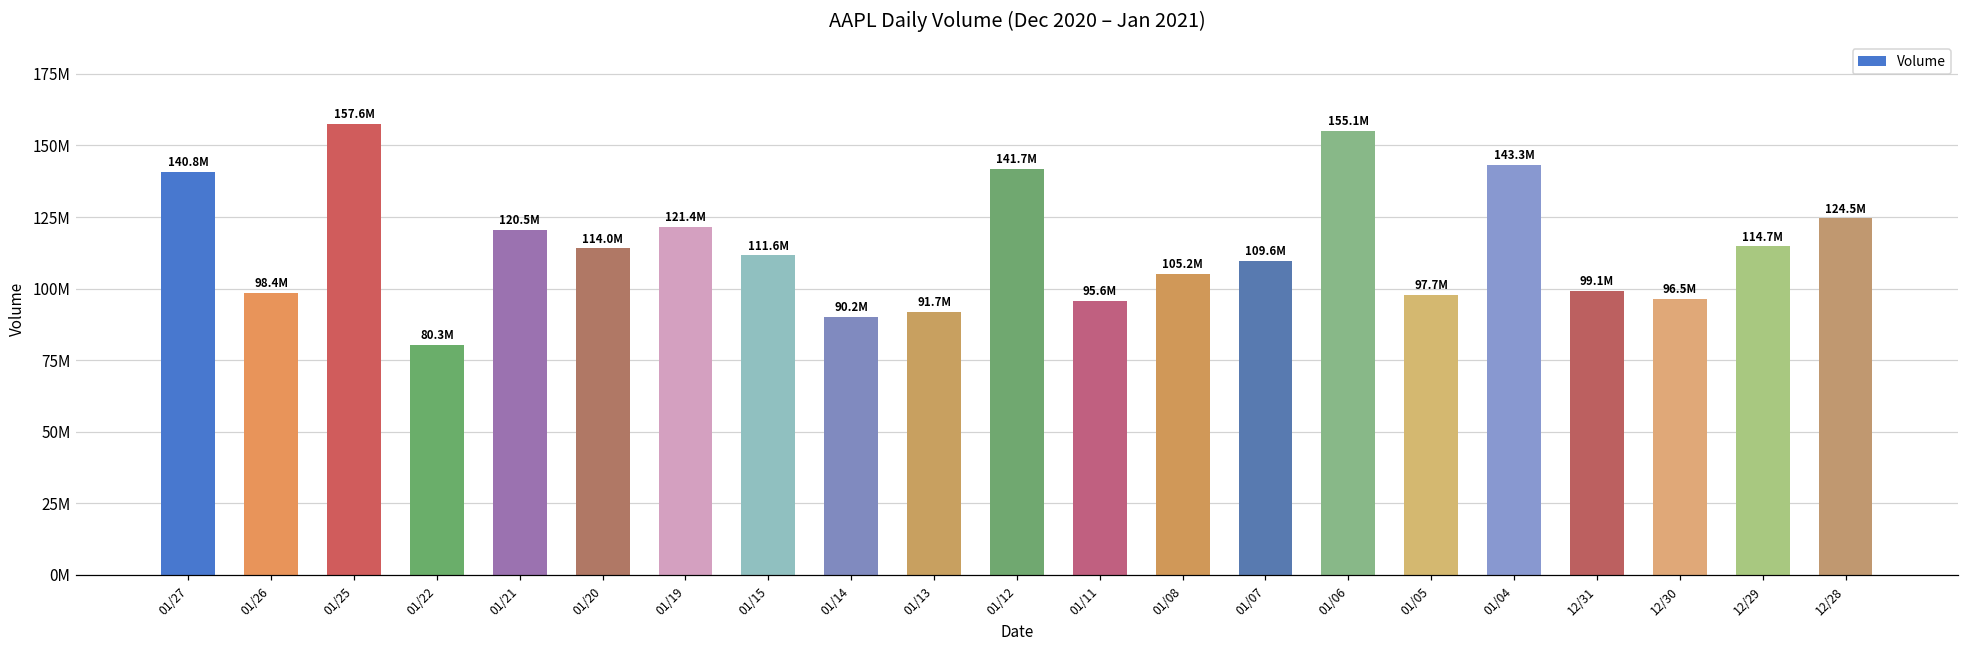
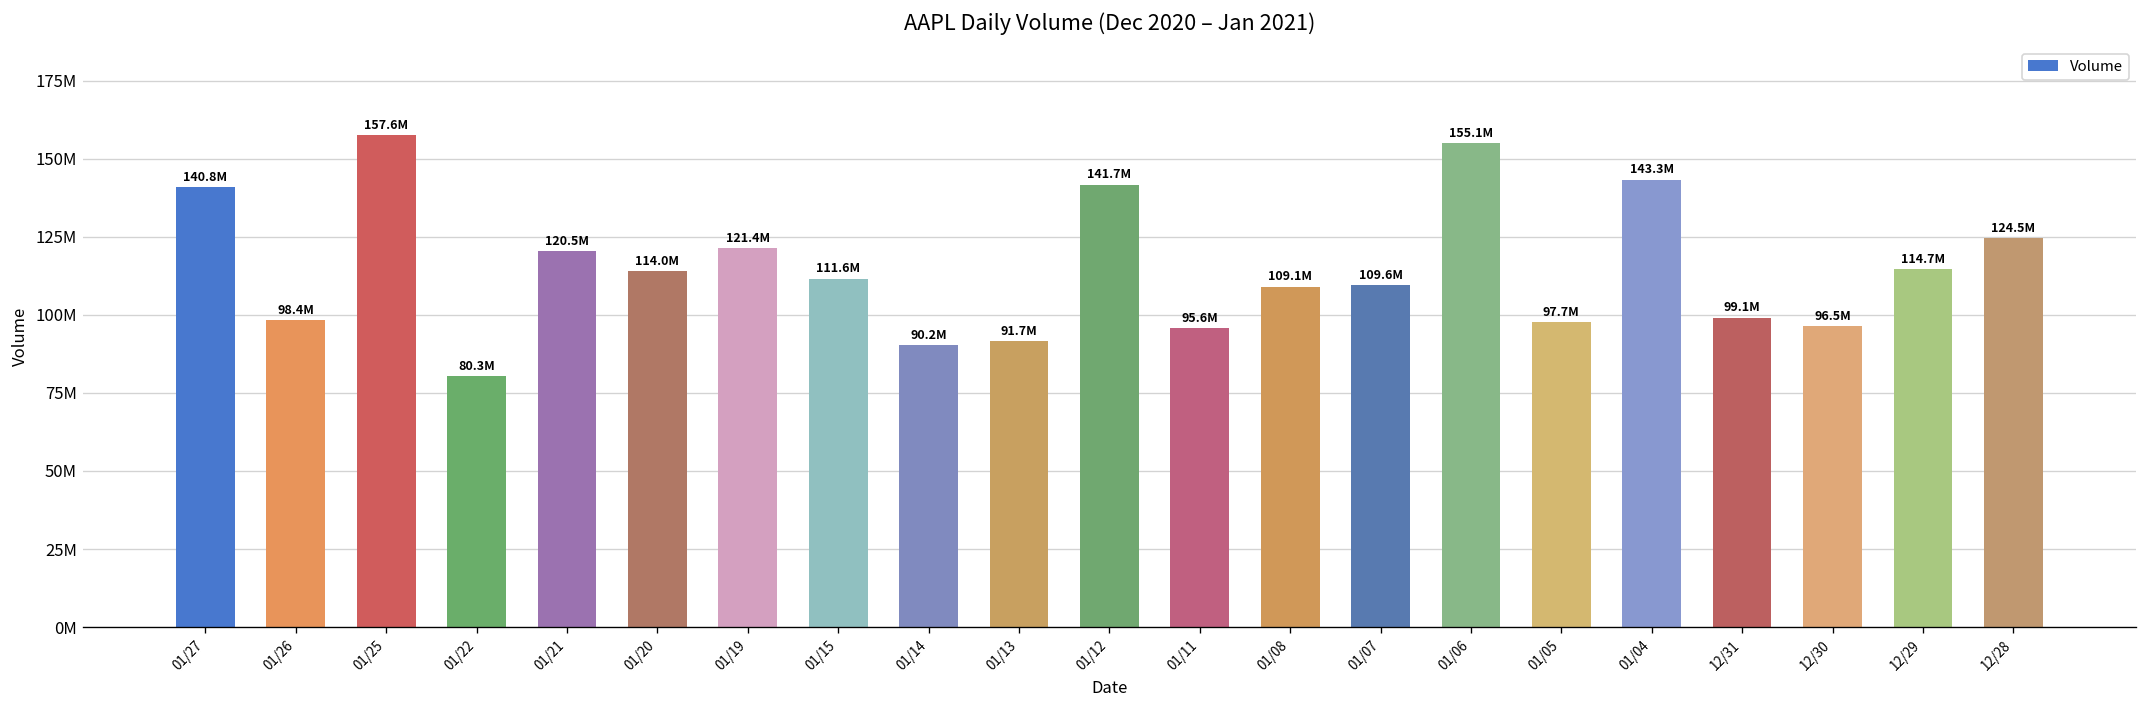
01/08: 105.2M -> 109.1M
